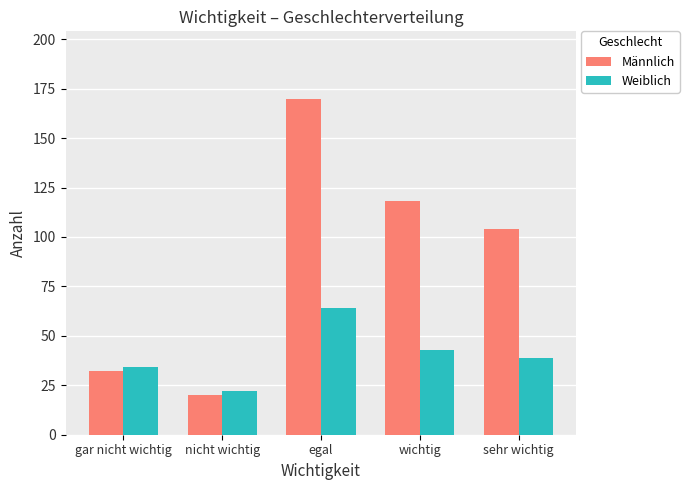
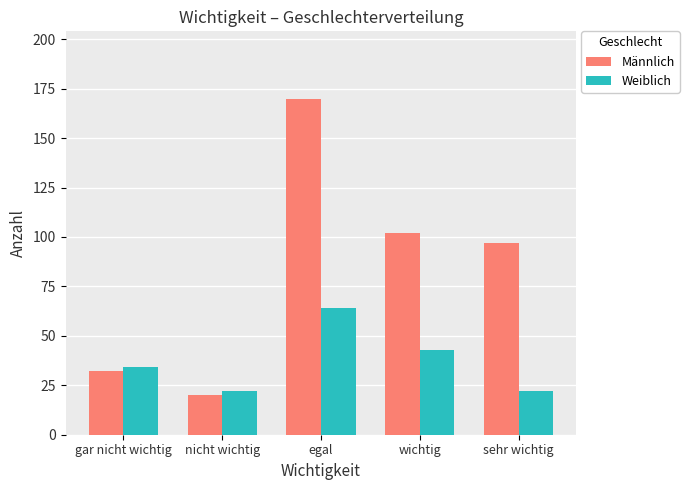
Männlich, wichtig: 118 -> 102
Männlich, sehr wichtig: 104 -> 97
Weiblich, sehr wichtig: 39 -> 22
